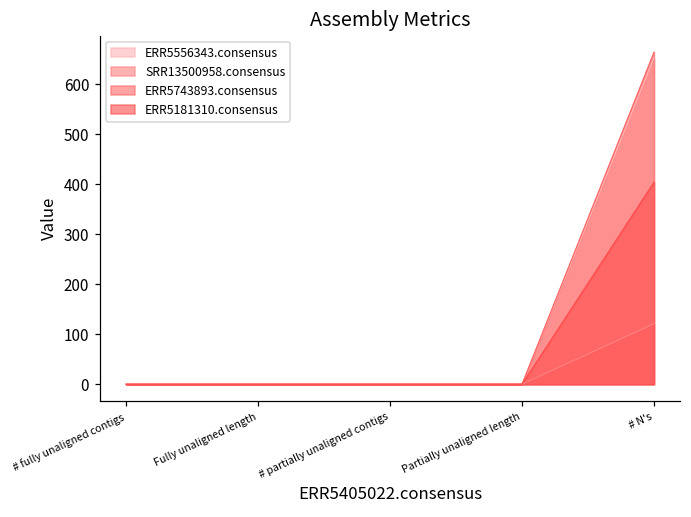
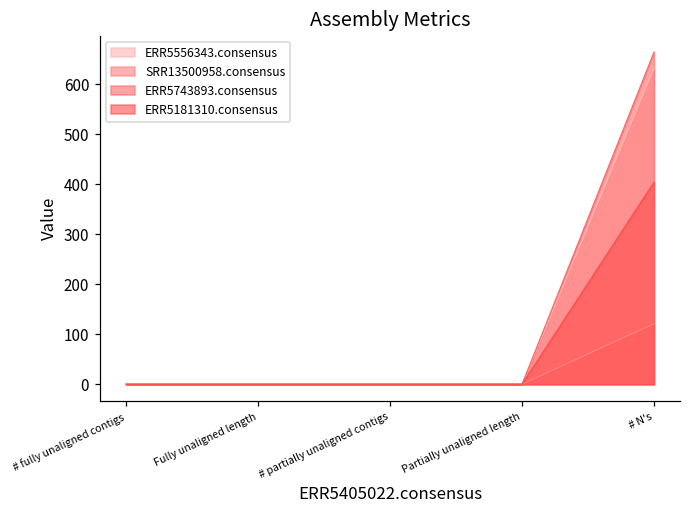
ERR5556343.consensus, # N's: 650 -> 630
